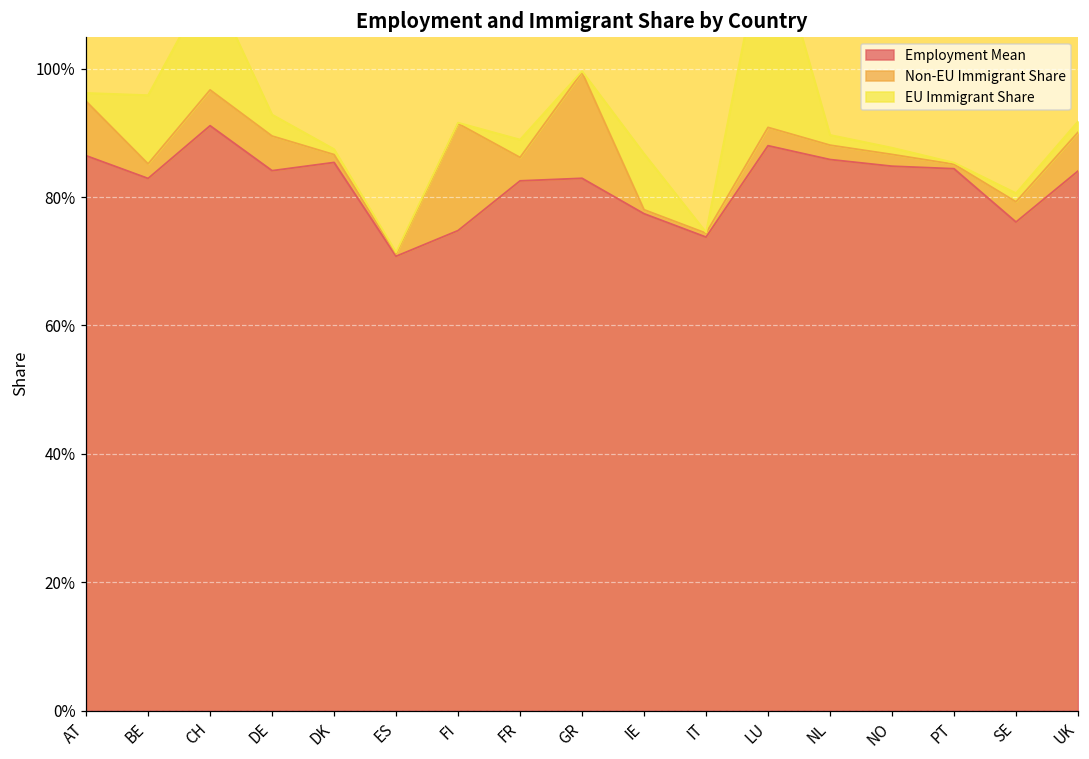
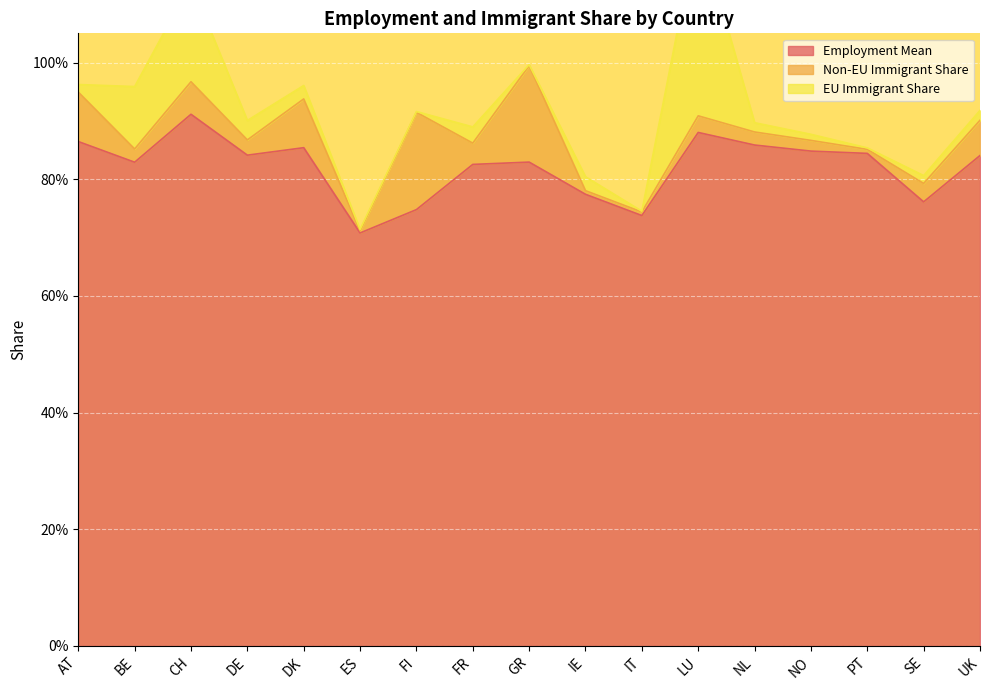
Non-EU Immigrant Share, DE: 5% -> 3%
Non-EU Immigrant Share, DK: 1% -> 8%
EU Immigrant Share, DK: 1% -> 2%
EU Immigrant Share, IE: 9% -> 2%
